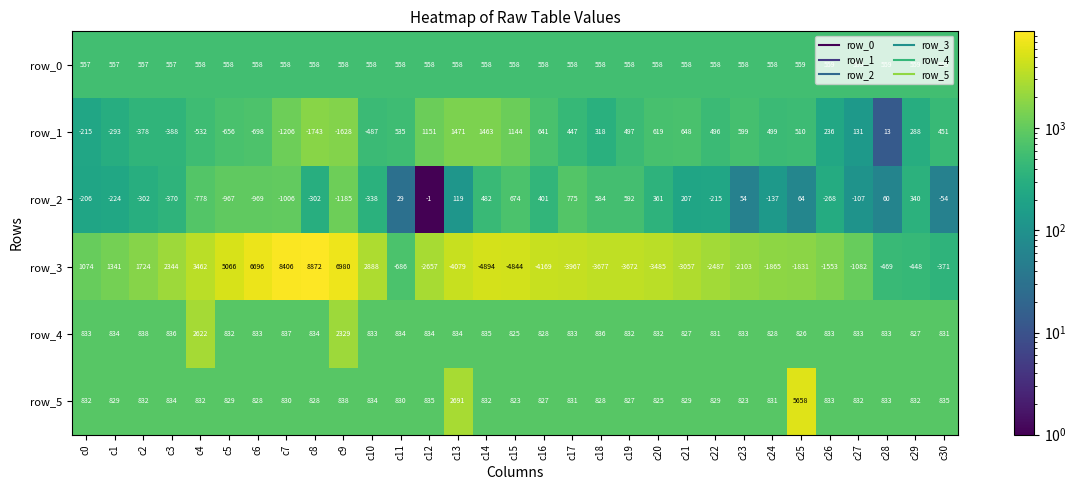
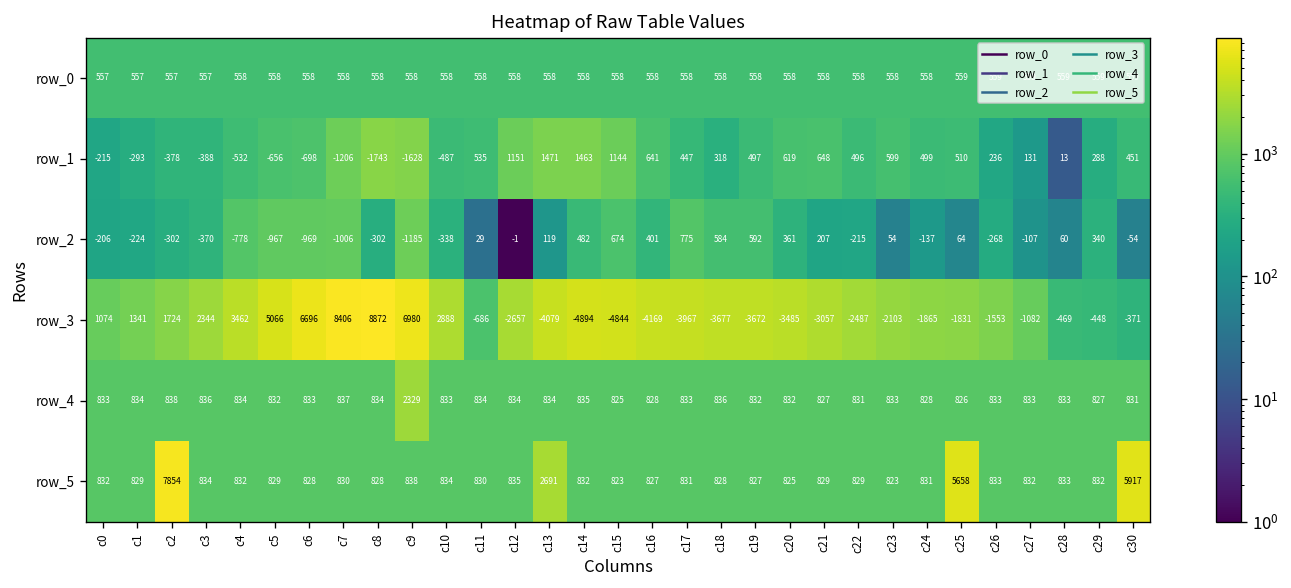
row_4, c4: 2622 -> 834
row_5, c2: 832 -> 7854
row_5, c30: 835 -> 5917
